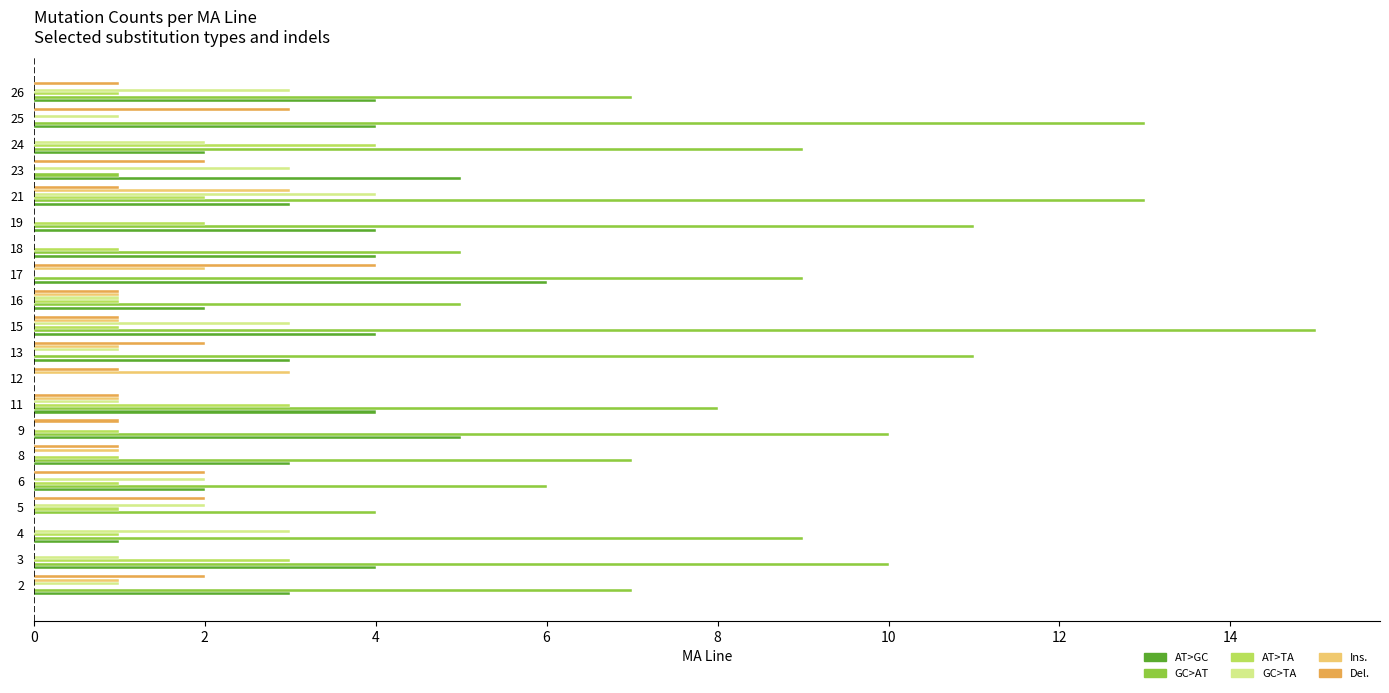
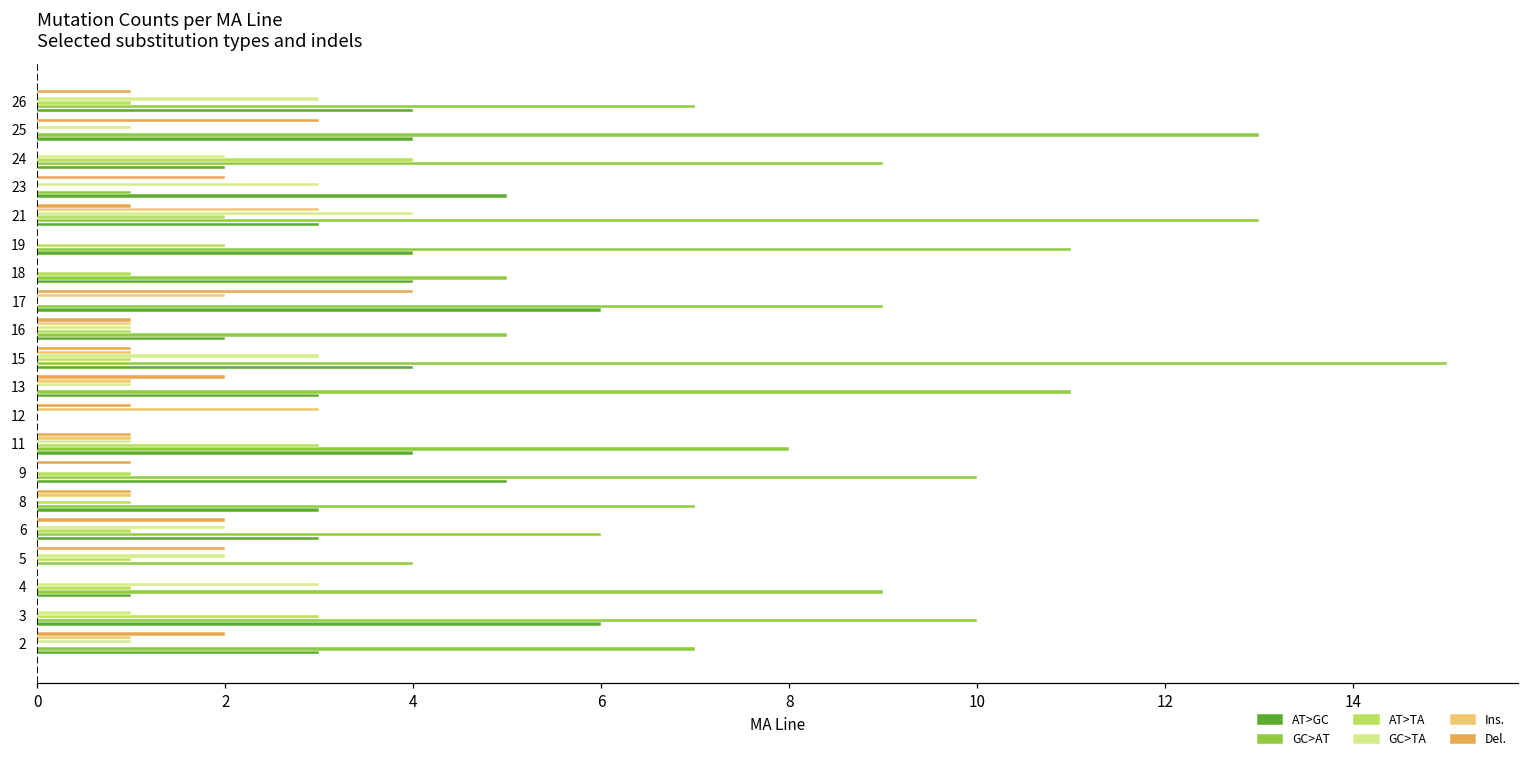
AT>GC, 6: 2 -> 3
AT>GC, 3: 4 -> 6
